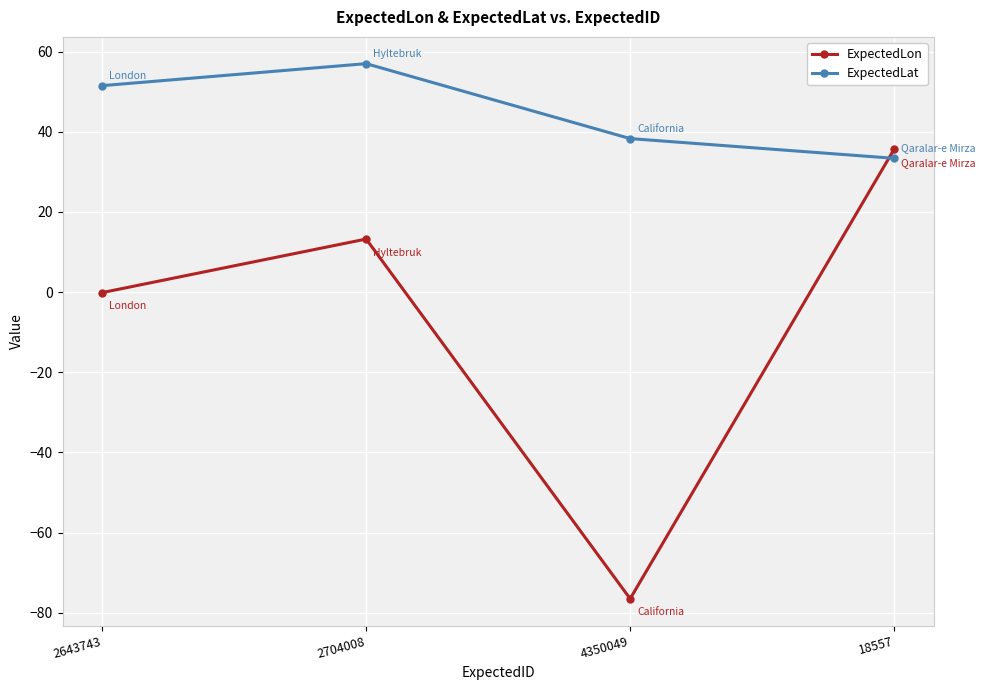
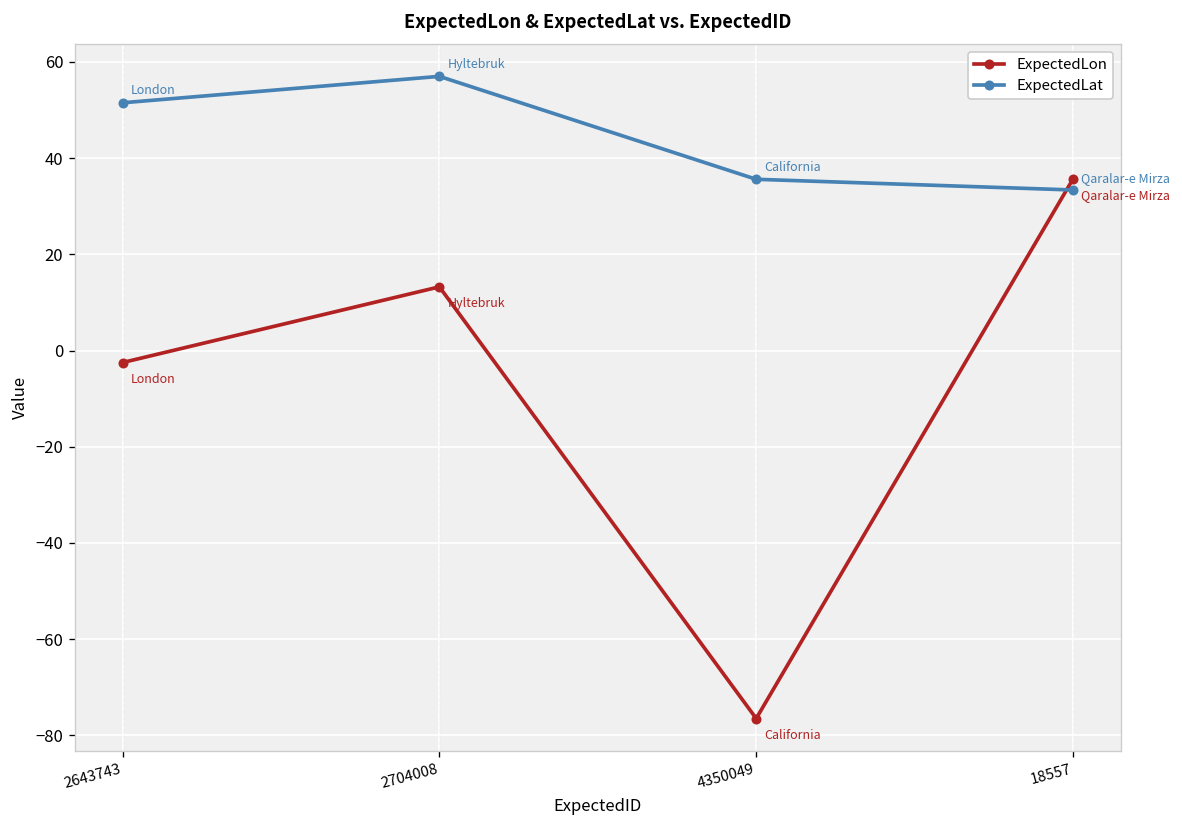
ExpectedLon, 2643743: 0 -> -2
ExpectedLat, 4350049: 38 -> 36
